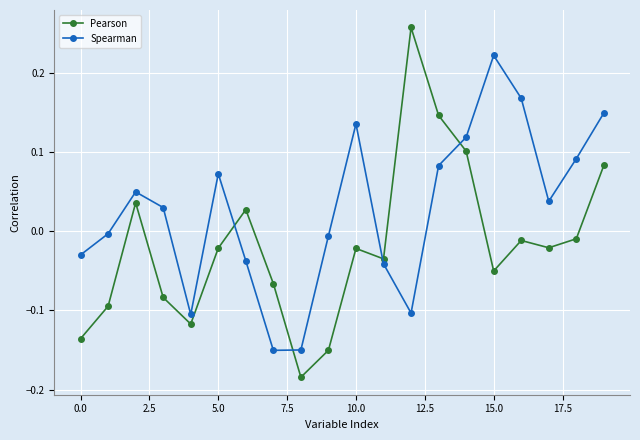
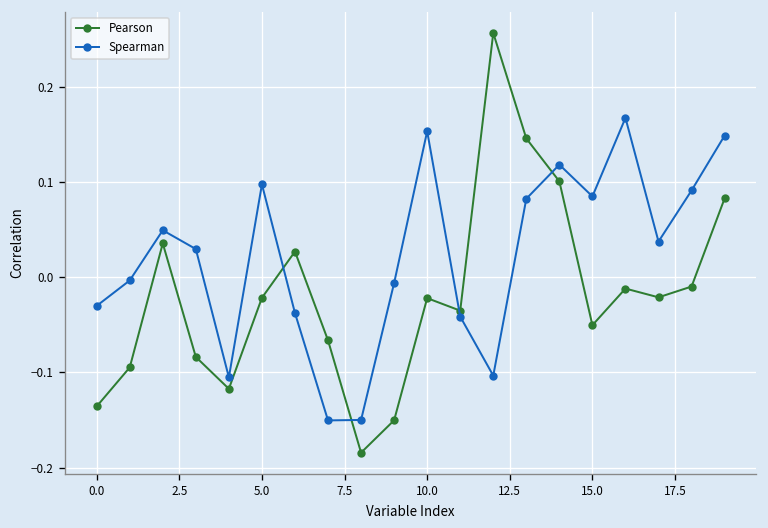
Spearman, 5.0: 0.07 -> 0.10
Spearman, 10.0: 0.14 -> 0.15
Spearman, 15.0: 0.22 -> 0.09
